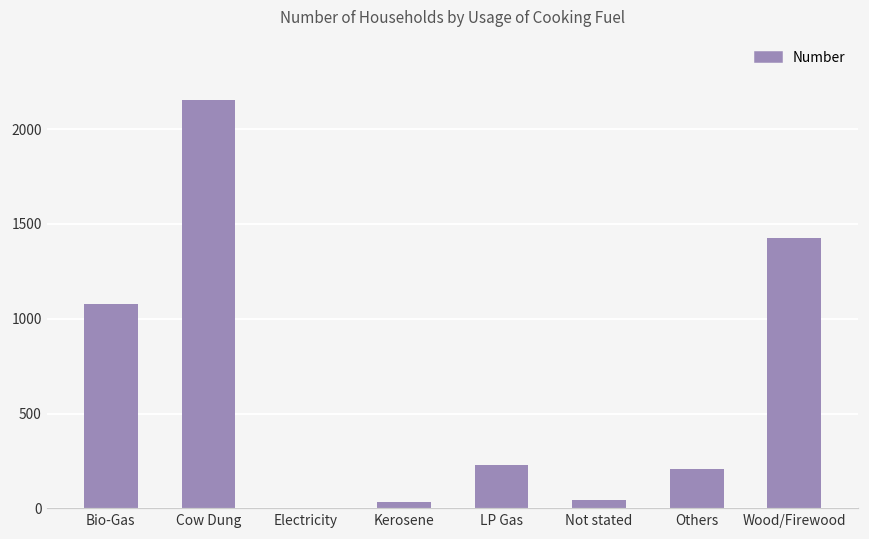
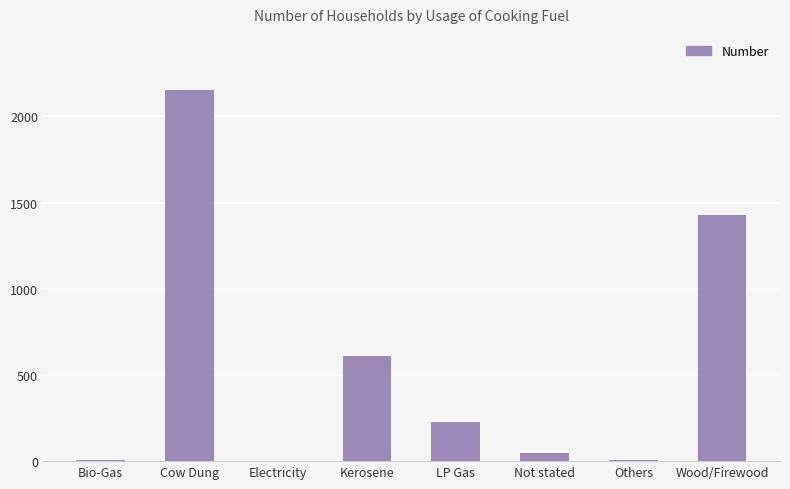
Bio-Gas: 1080 -> 10
Kerosene: 40 -> 610
Others: 210 -> 10
